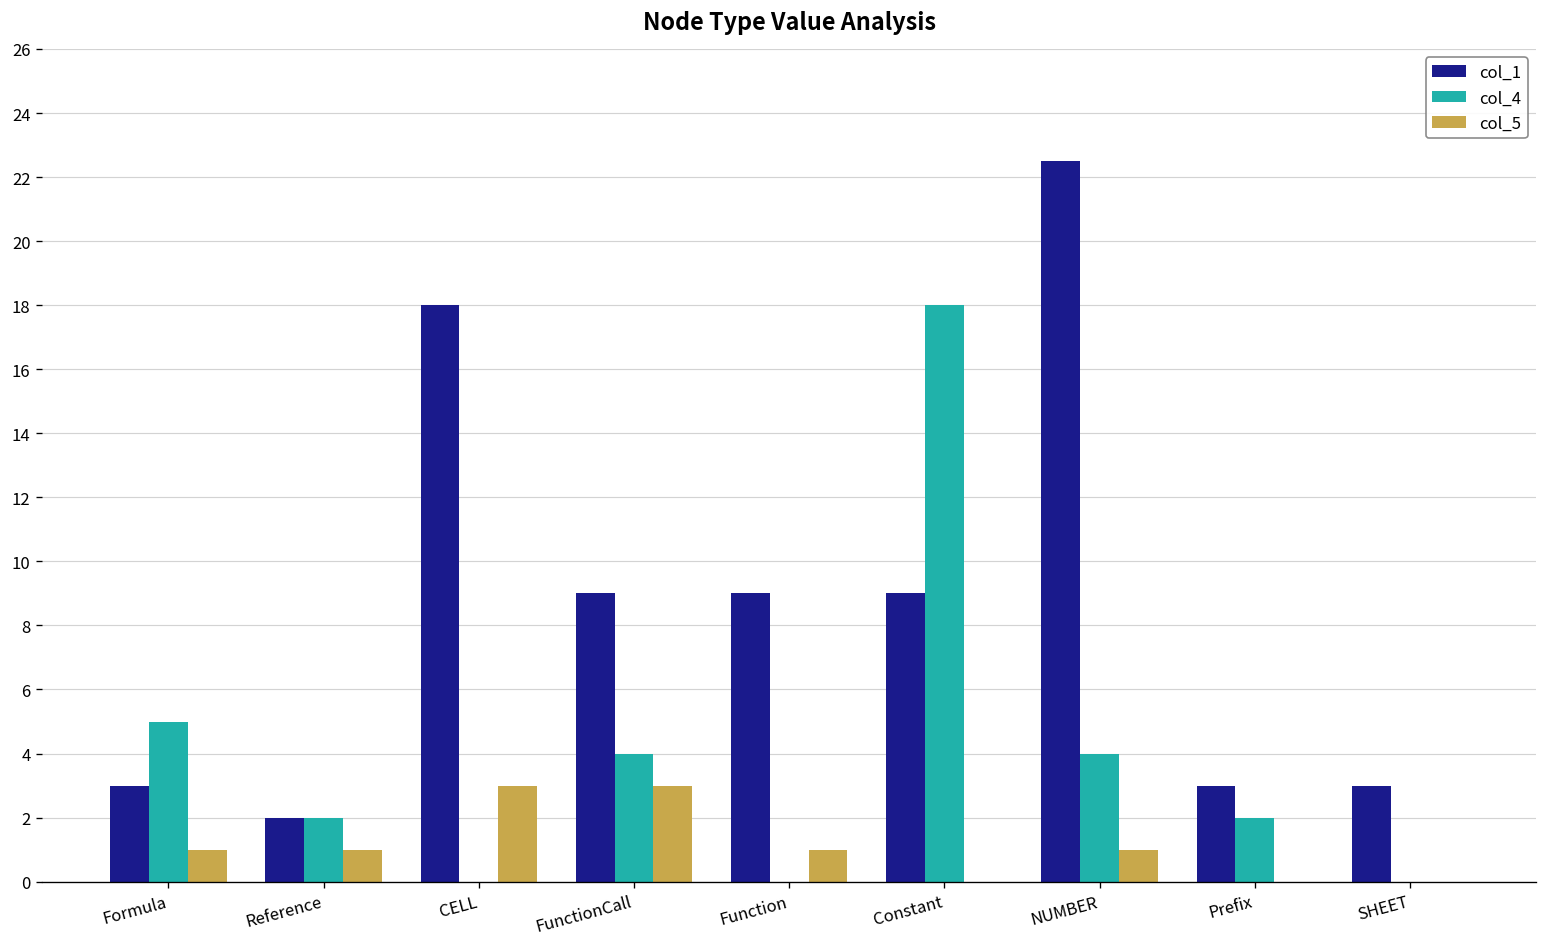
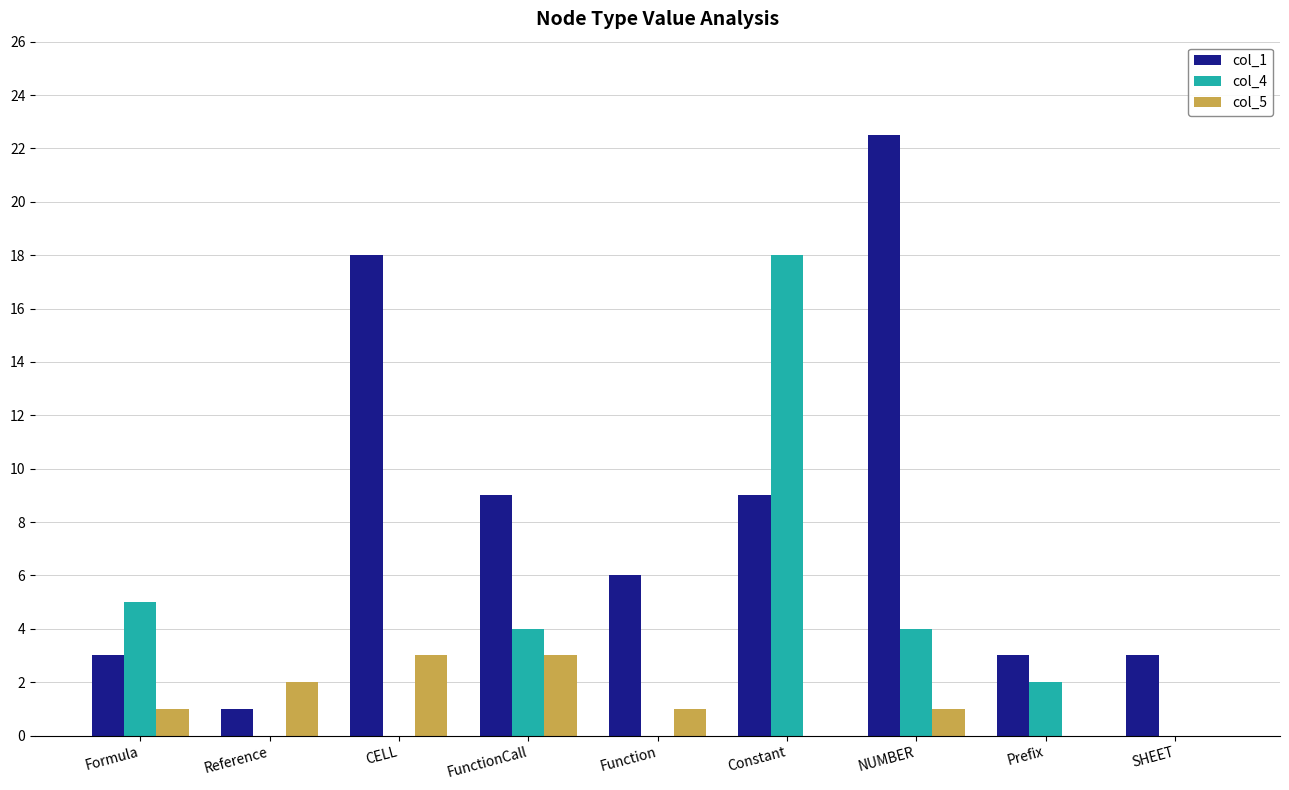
col_1, Reference: 2 -> 1
col_4, Reference: 2 -> 0
col_5, Reference: 1 -> 2
col_1, Function: 9 -> 6
